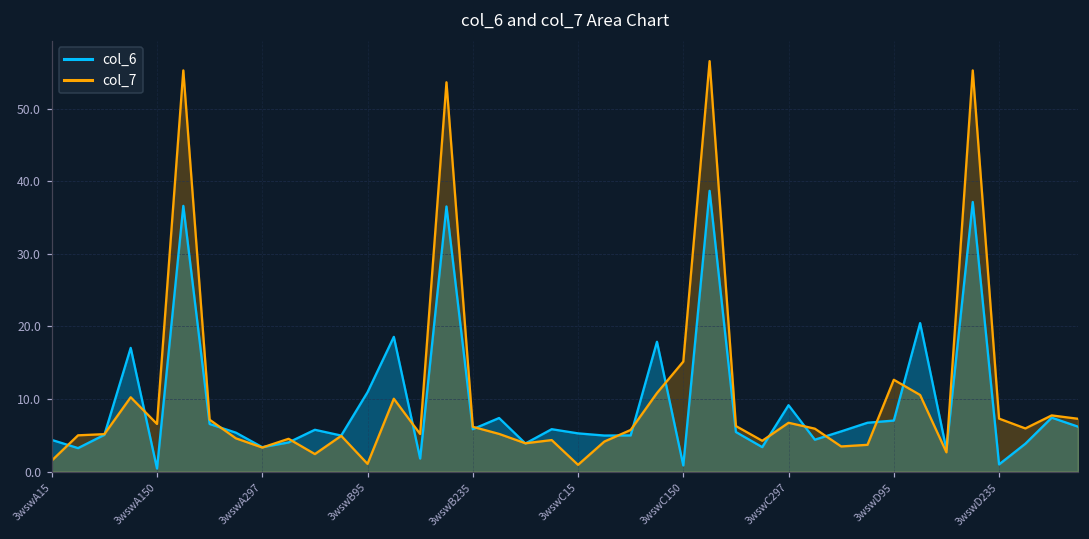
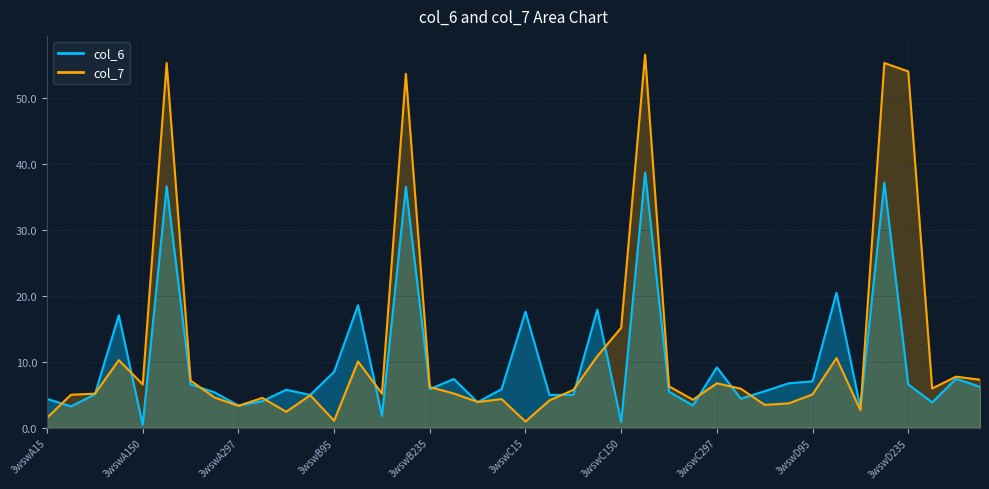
col_6, 3wswB95: 11 -> 8
col_6, 3wswC15: 5 -> 18
col_7, 3wswD95: 13 -> 5
col_6, 3wswD235: 1 -> 7
col_7, 3wswD235: 7 -> 54
